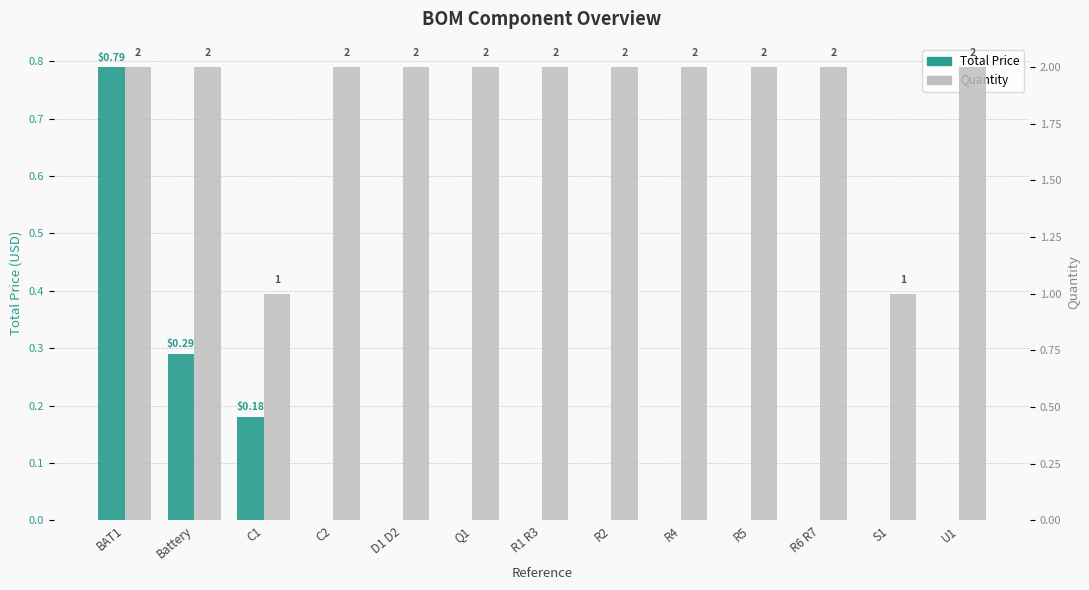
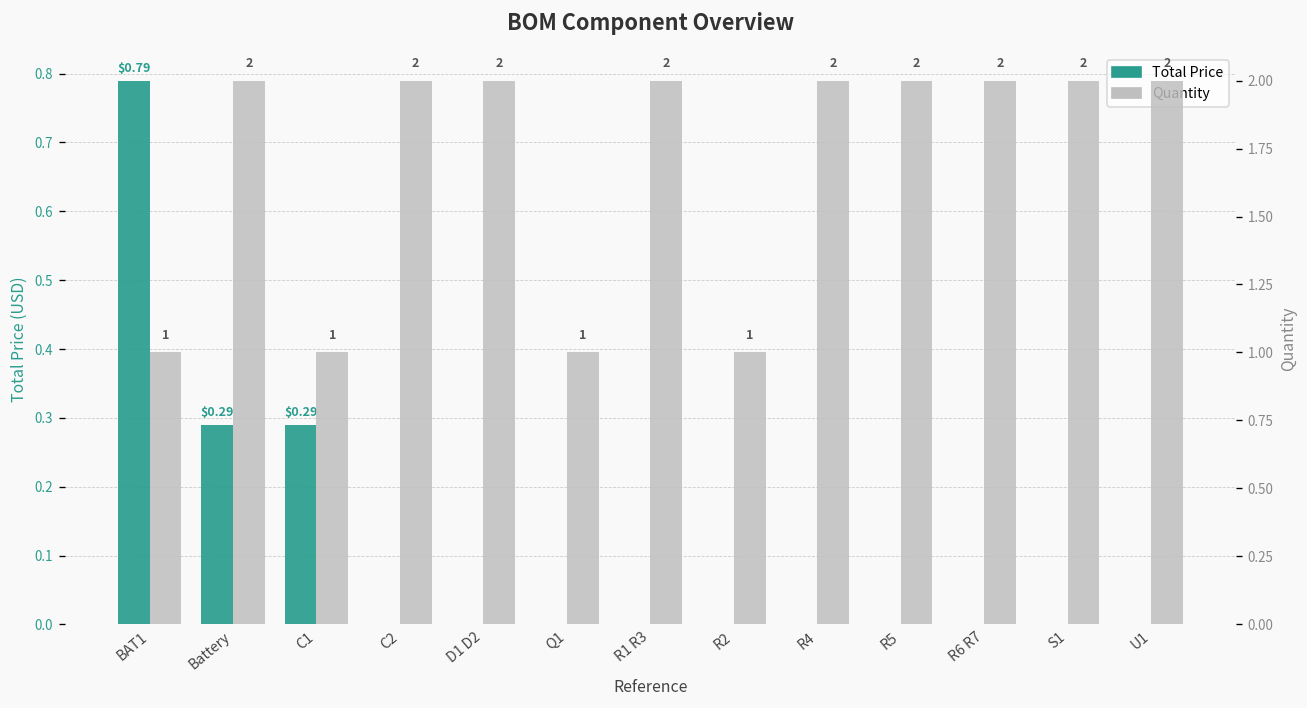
Total Price, C1: $0.18 -> $0.29
Quantity, BAT1: 2 -> 1
Quantity, Q1: 2 -> 1
Quantity, R2: 2 -> 1
Quantity, S1: 1 -> 2
